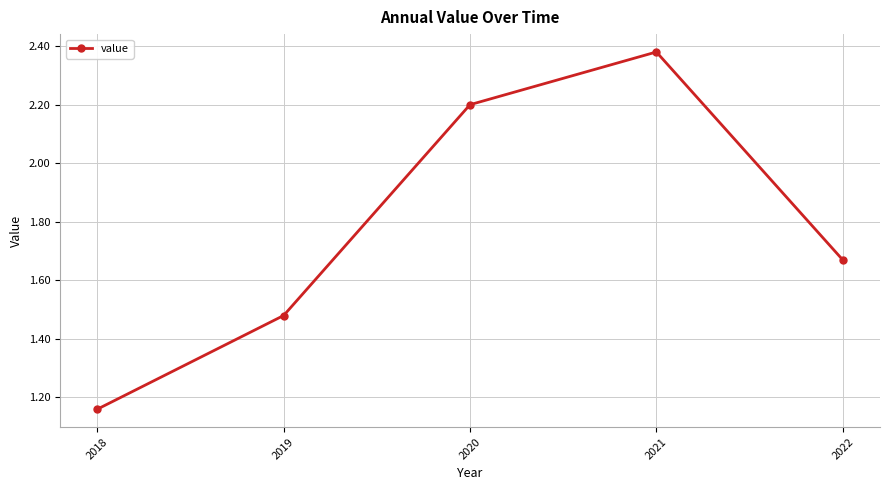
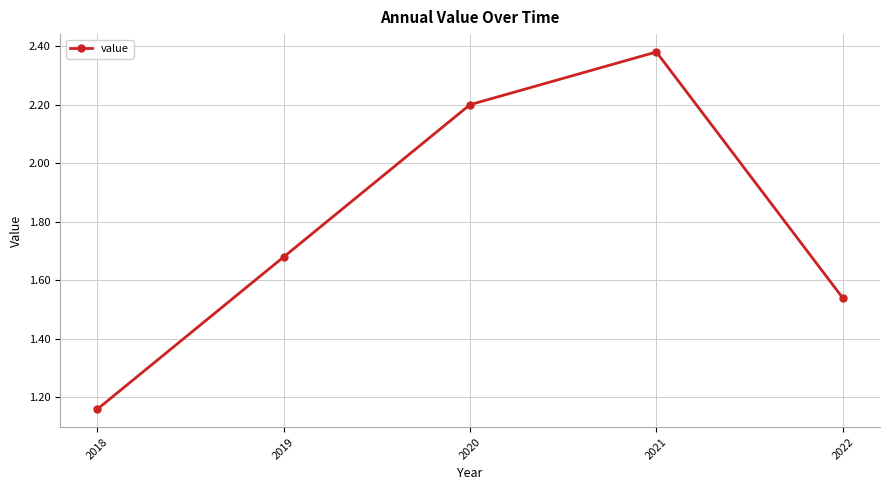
2019: 1.48 -> 1.68
2022: 1.67 -> 1.54
